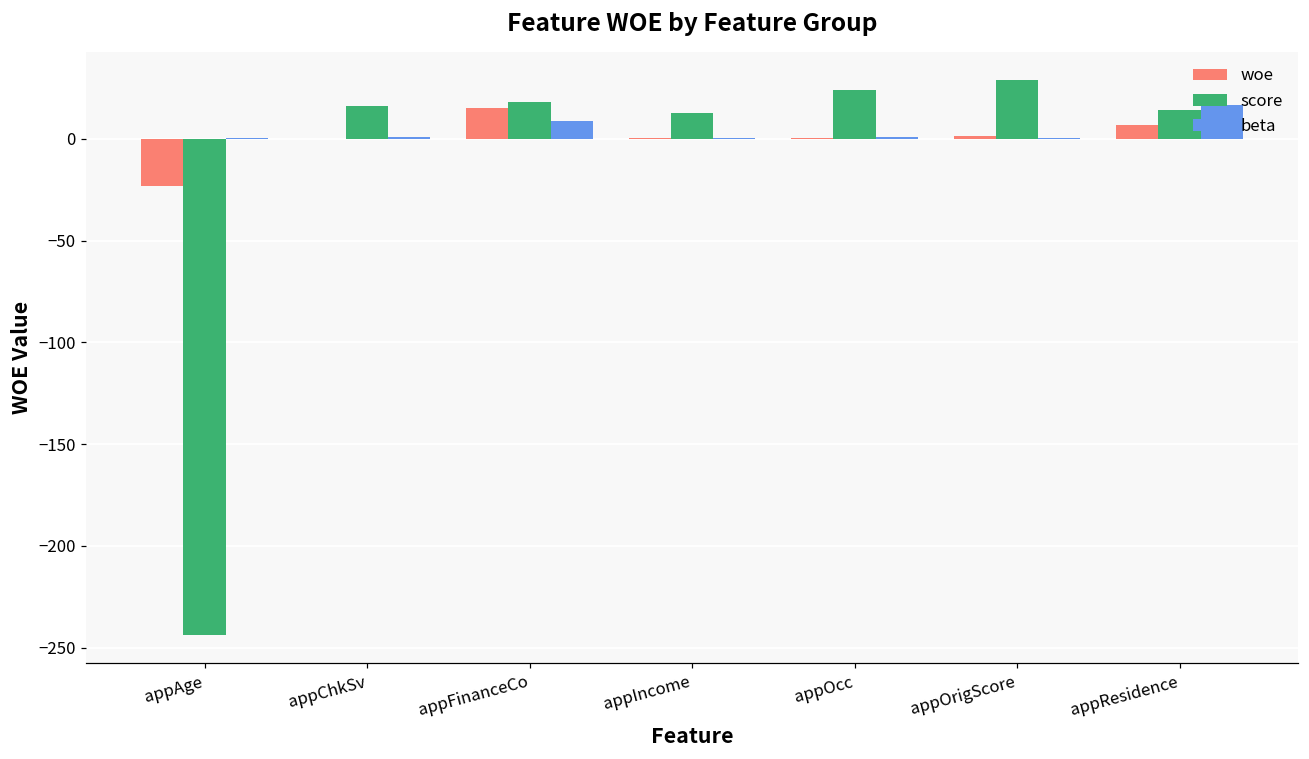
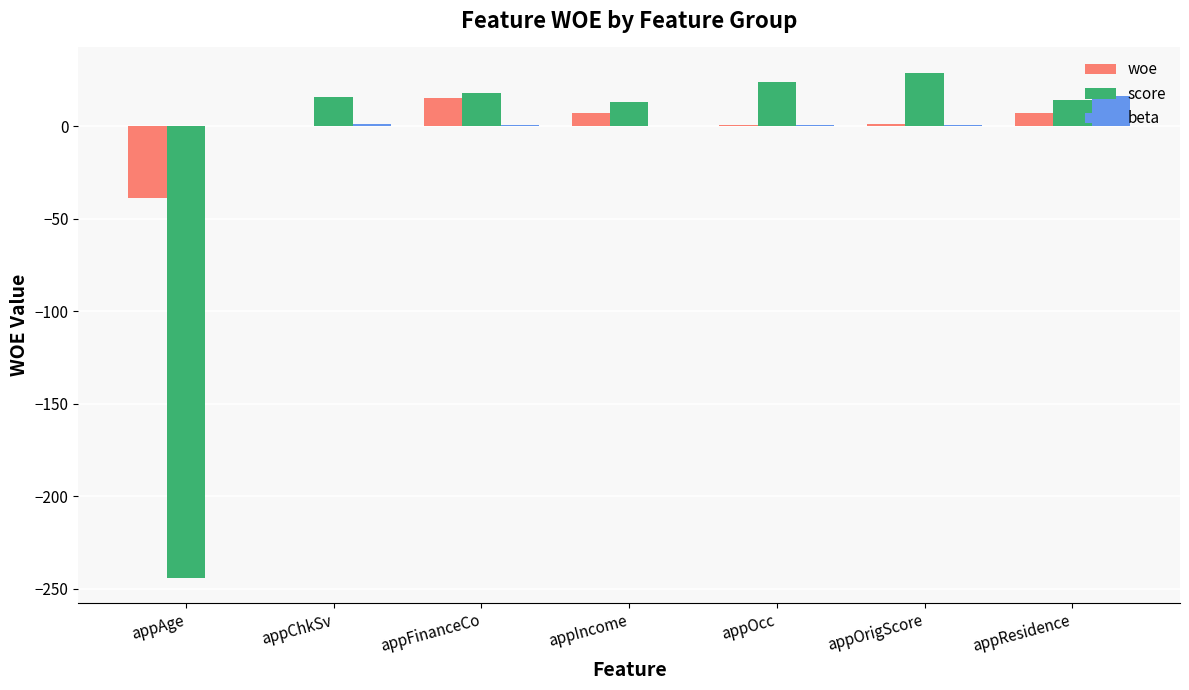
woe, appAge: -23 -> -39
beta, appFinanceCo: 9 -> 1
woe, appIncome: 0 -> 7
